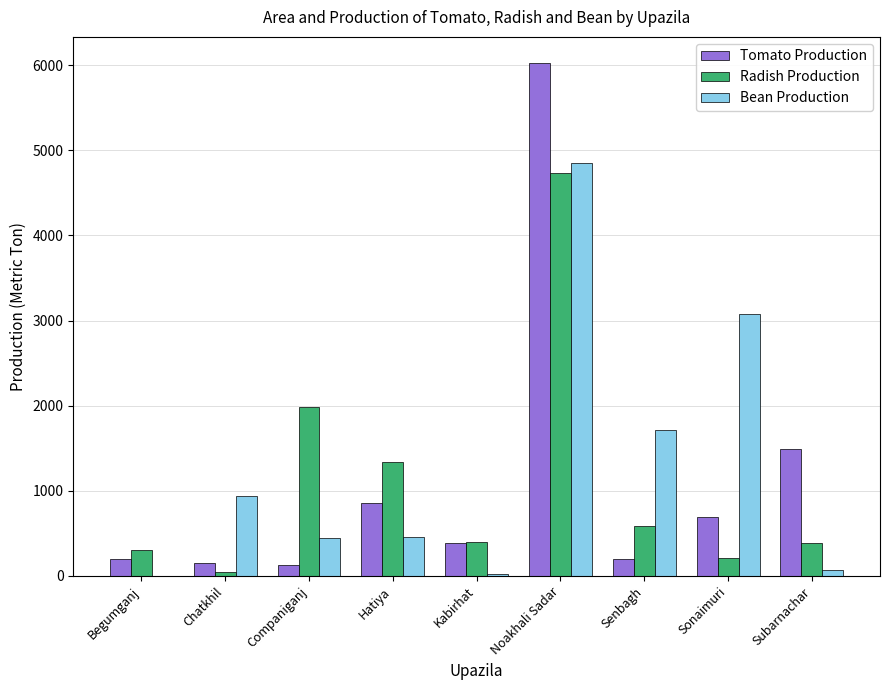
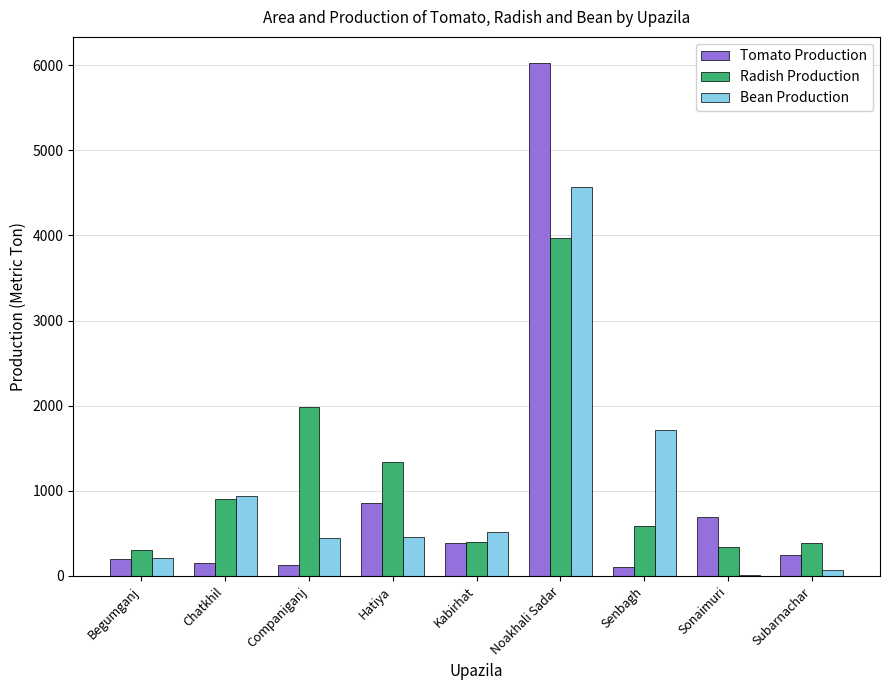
Bean Production, Begumganj: 0 -> 200
Radish Production, Chatkhil: 100 -> 900
Bean Production, Kabirhat: 0 -> 500
Radish Production, Noakhali Sadar: 4700 -> 4000
Bean Production, Noakhali Sadar: 4900 -> 4600
Tomato Production, Senbagh: 200 -> 100
Radish Production, Sonaimuri: 200 -> 300
Bean Production, Sonaimuri: 3100 -> 0
Tomato Production, Subarnachar: 1500 -> 200
